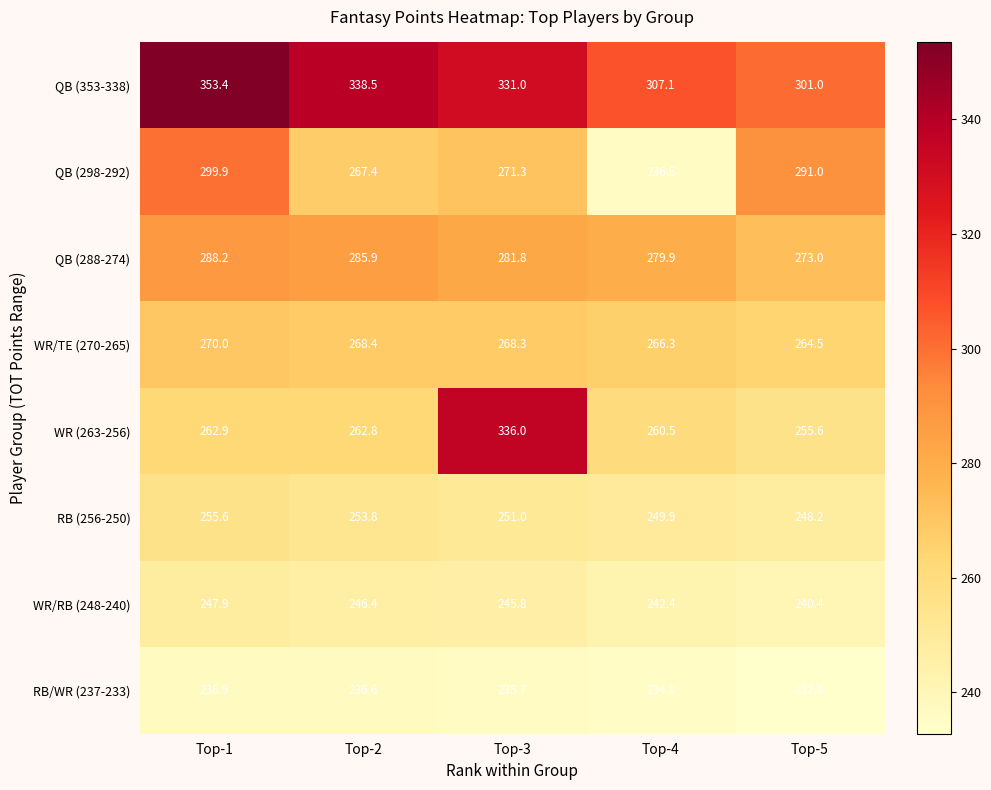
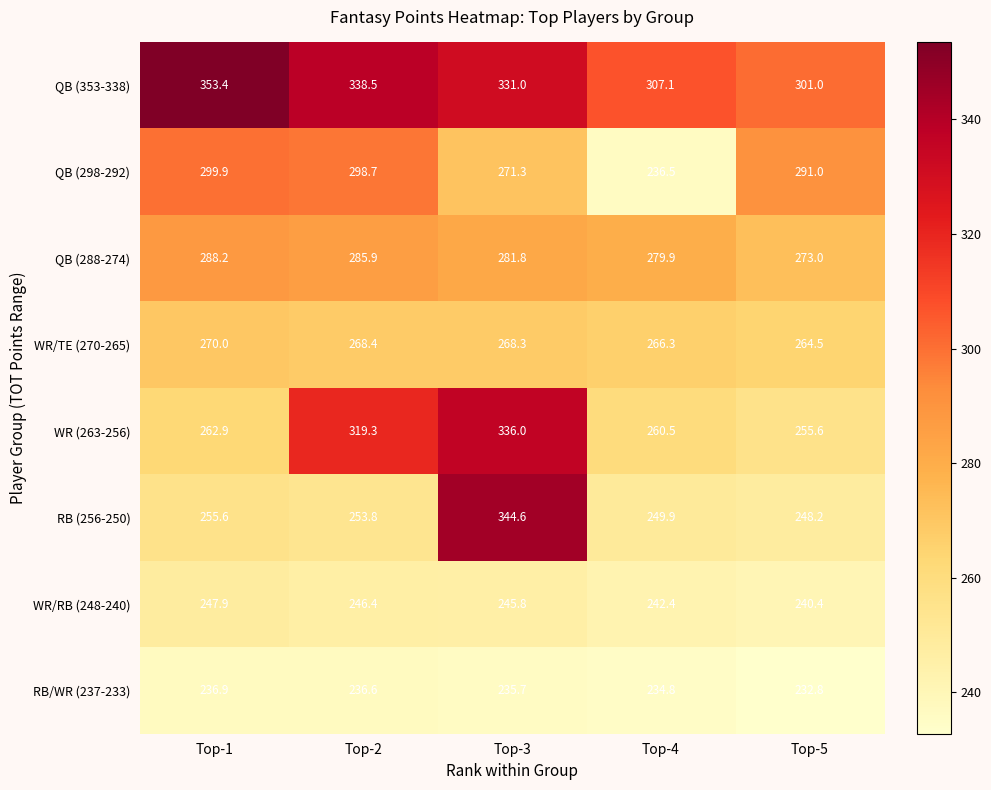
QB (298-292), Top-2: 267.4 -> 298.7
WR (263-256), Top-2: 262.8 -> 319.3
RB (256-250), Top-3: 251.0 -> 344.6
